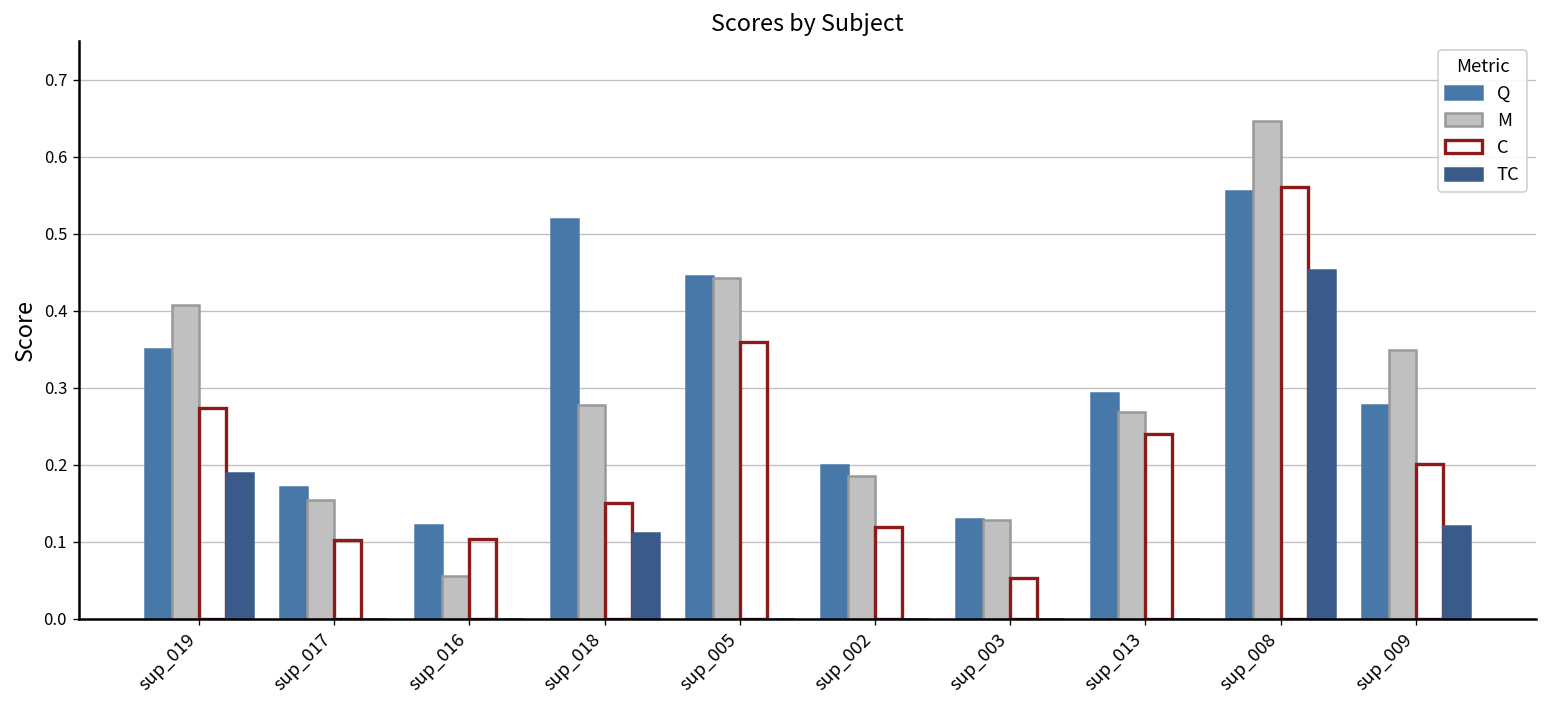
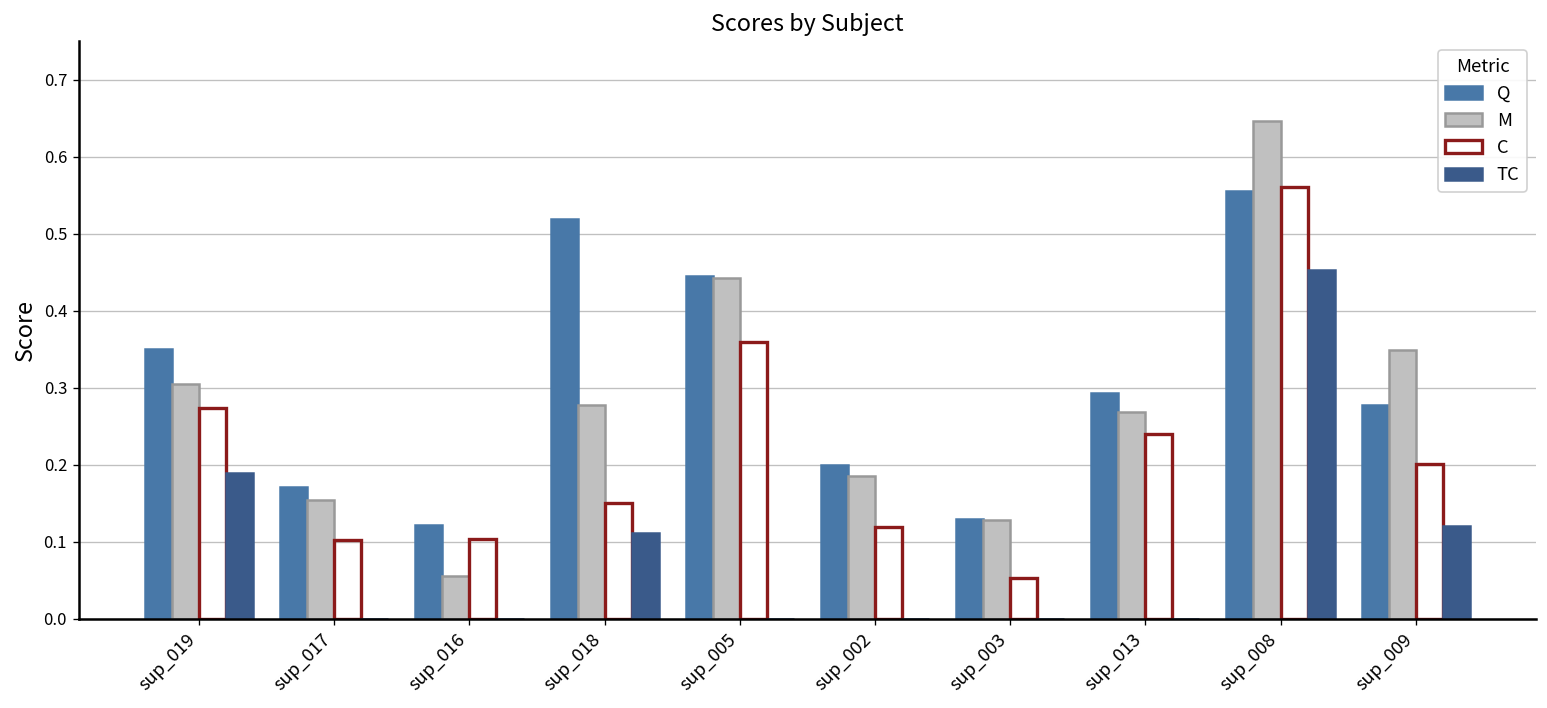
M, sup_019: 0.41 -> 0.31
